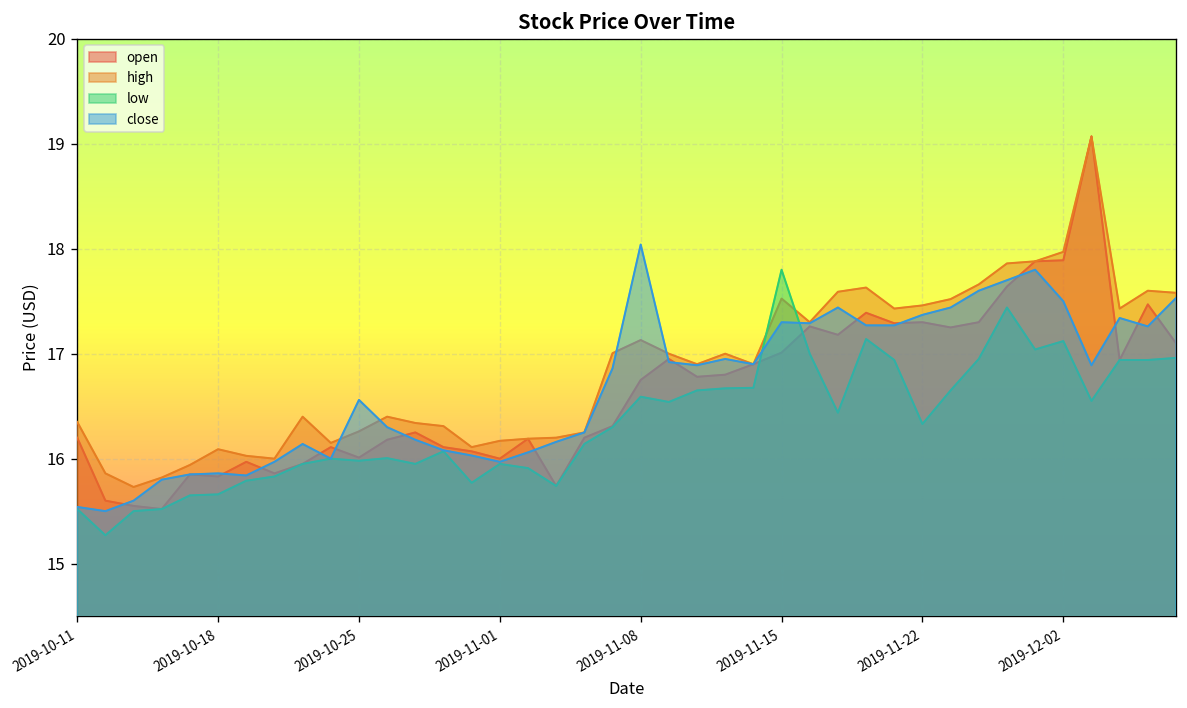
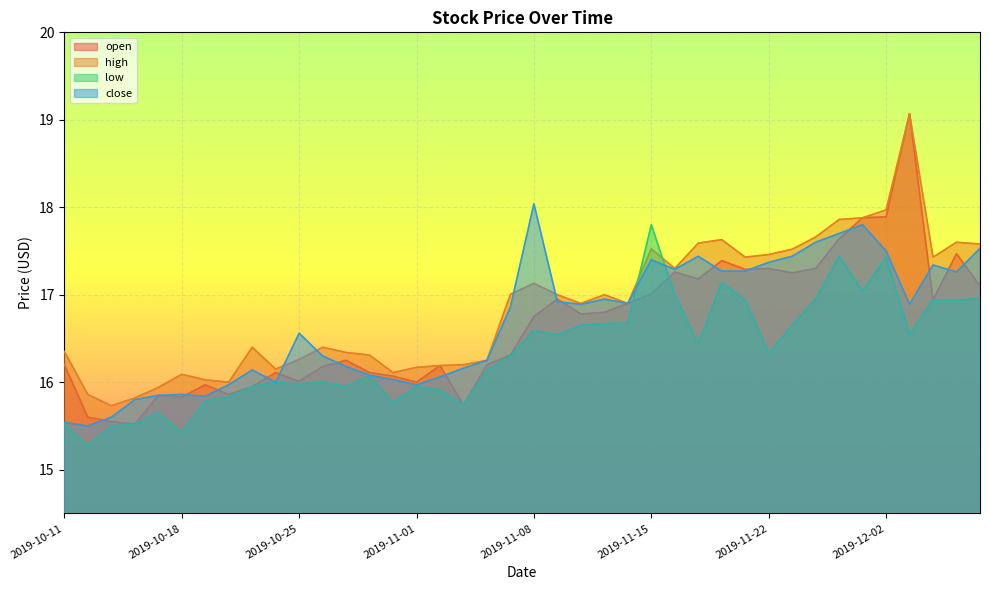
low, 2019-10-18: 15.7 -> 15.4
close, 2019-11-15: 17.3 -> 17.4
low, 2019-12-02: 17.1 -> 17.4
